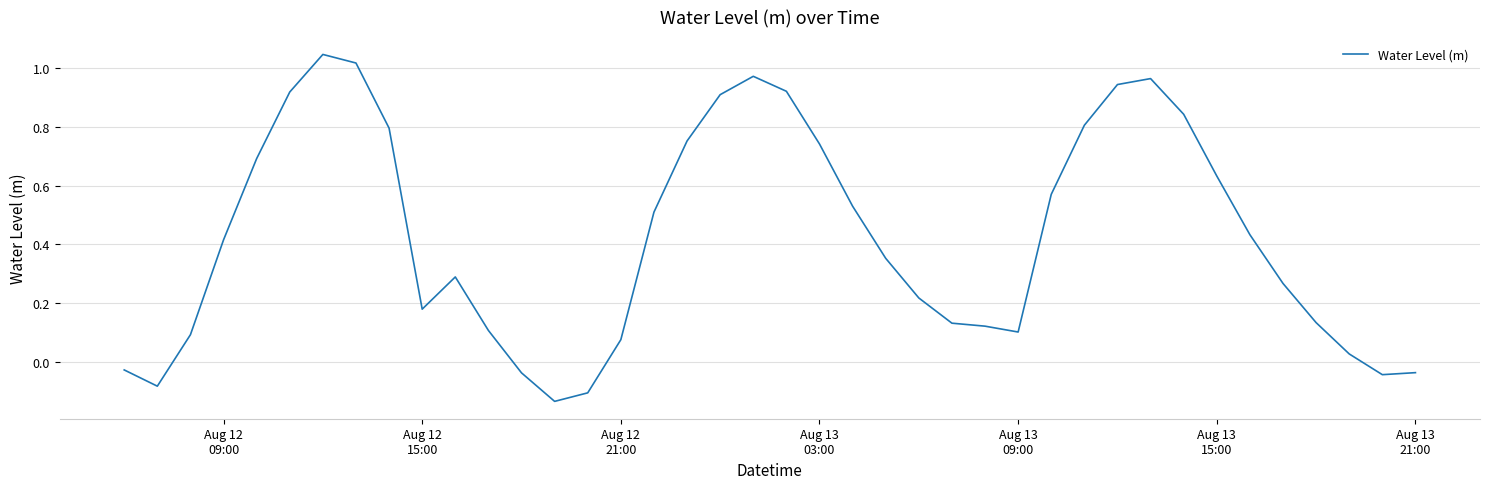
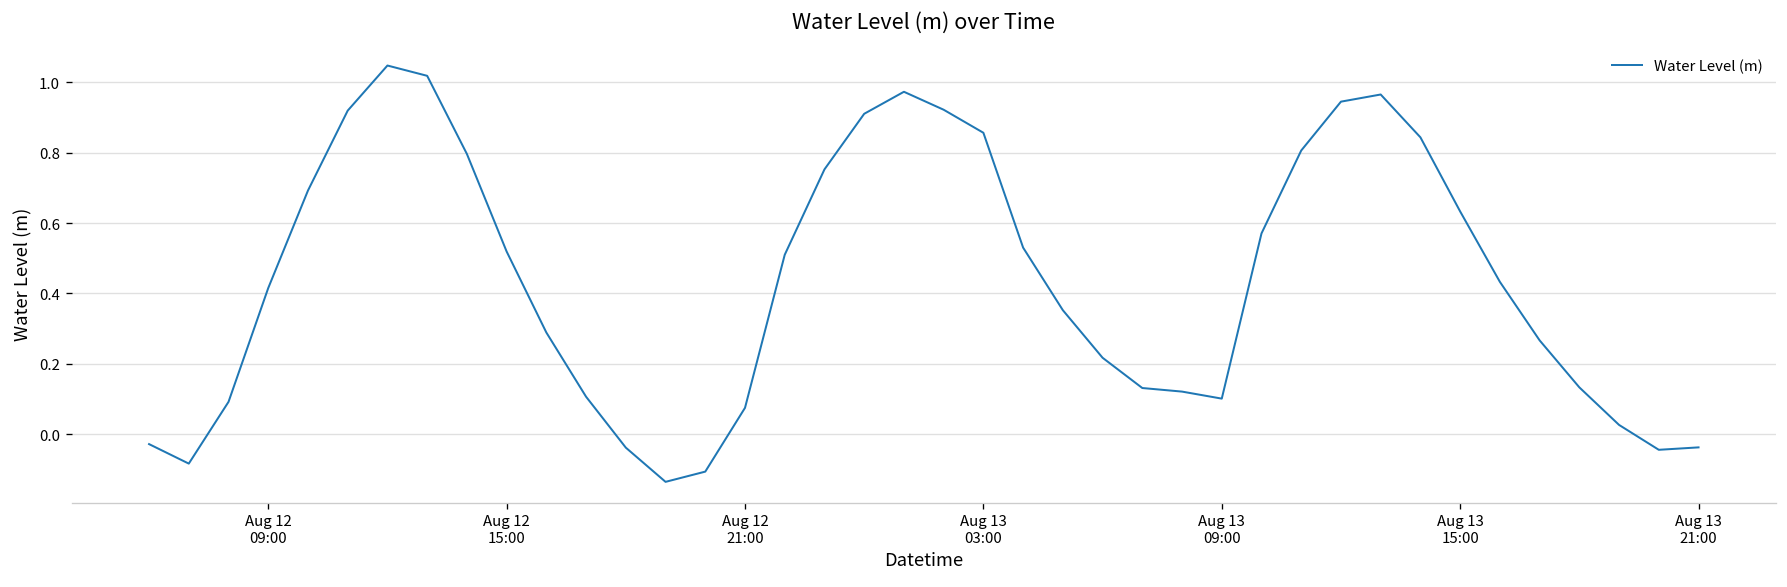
Aug 12 15:00: 0.18 -> 0.52
Aug 13 03:00: 0.74 -> 0.86
